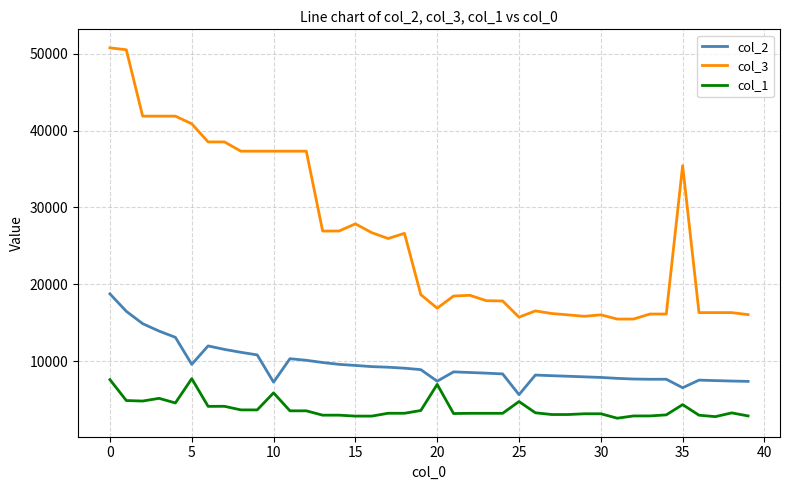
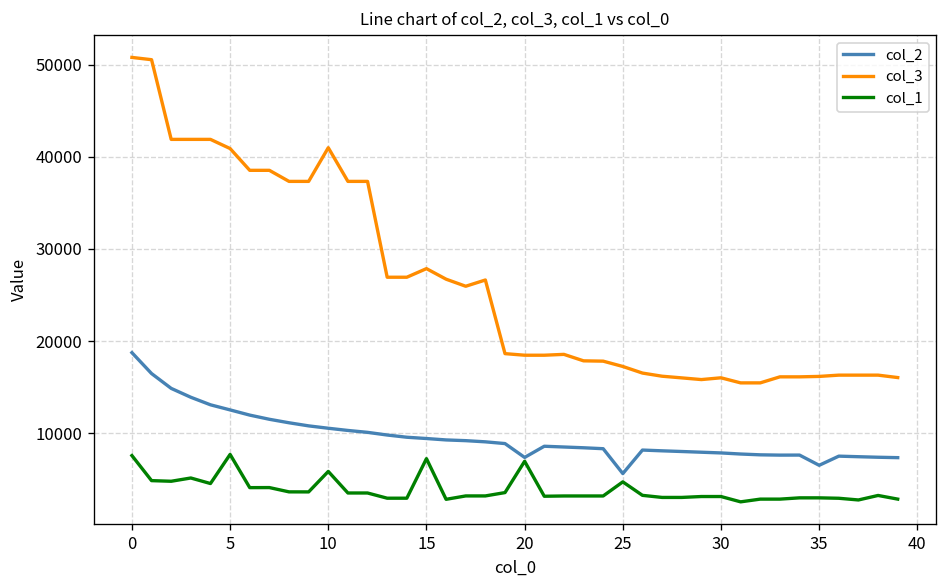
col_2, 5: 10000 -> 13000
col_2, 10: 7000 -> 11000
col_3, 10: 37000 -> 41000
col_1, 15: 3000 -> 7000
col_3, 20: 17000 -> 18000
col_3, 25: 16000 -> 17000
col_3, 35: 35000 -> 16000
col_1, 35: 4000 -> 3000
